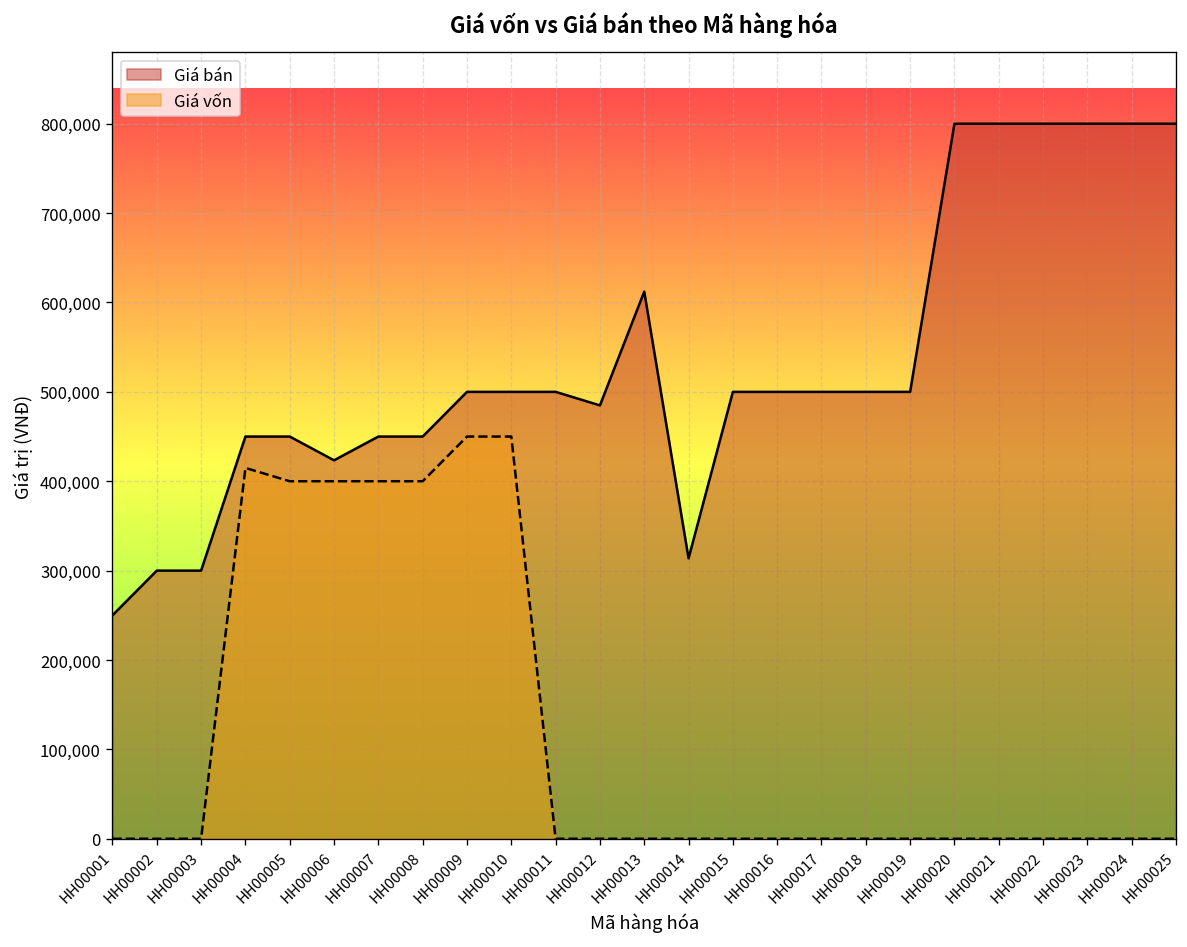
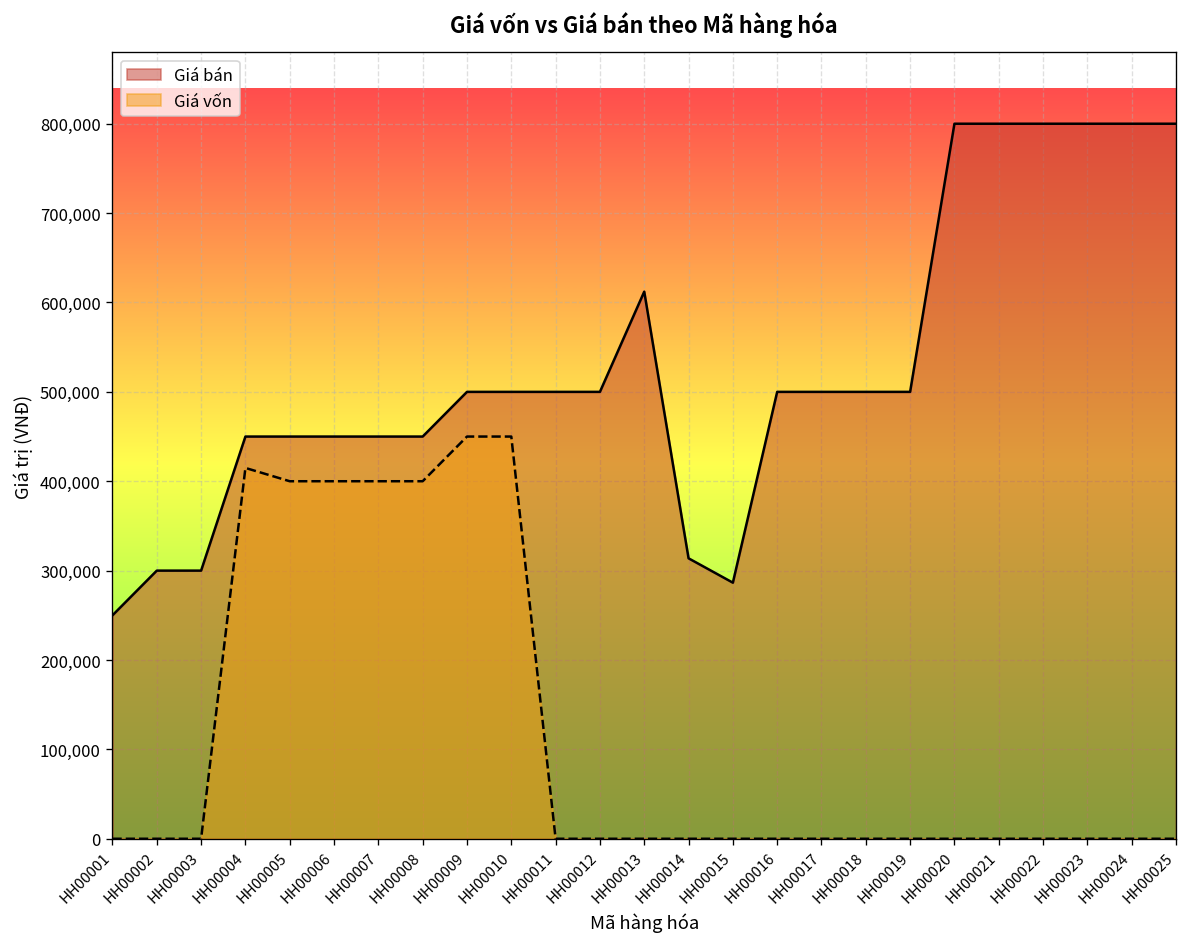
Giá bán, HH00006: 420,000 -> 450,000
Giá bán, HH00012: 480,000 -> 500,000
Giá bán, HH00015: 500,000 -> 290,000
